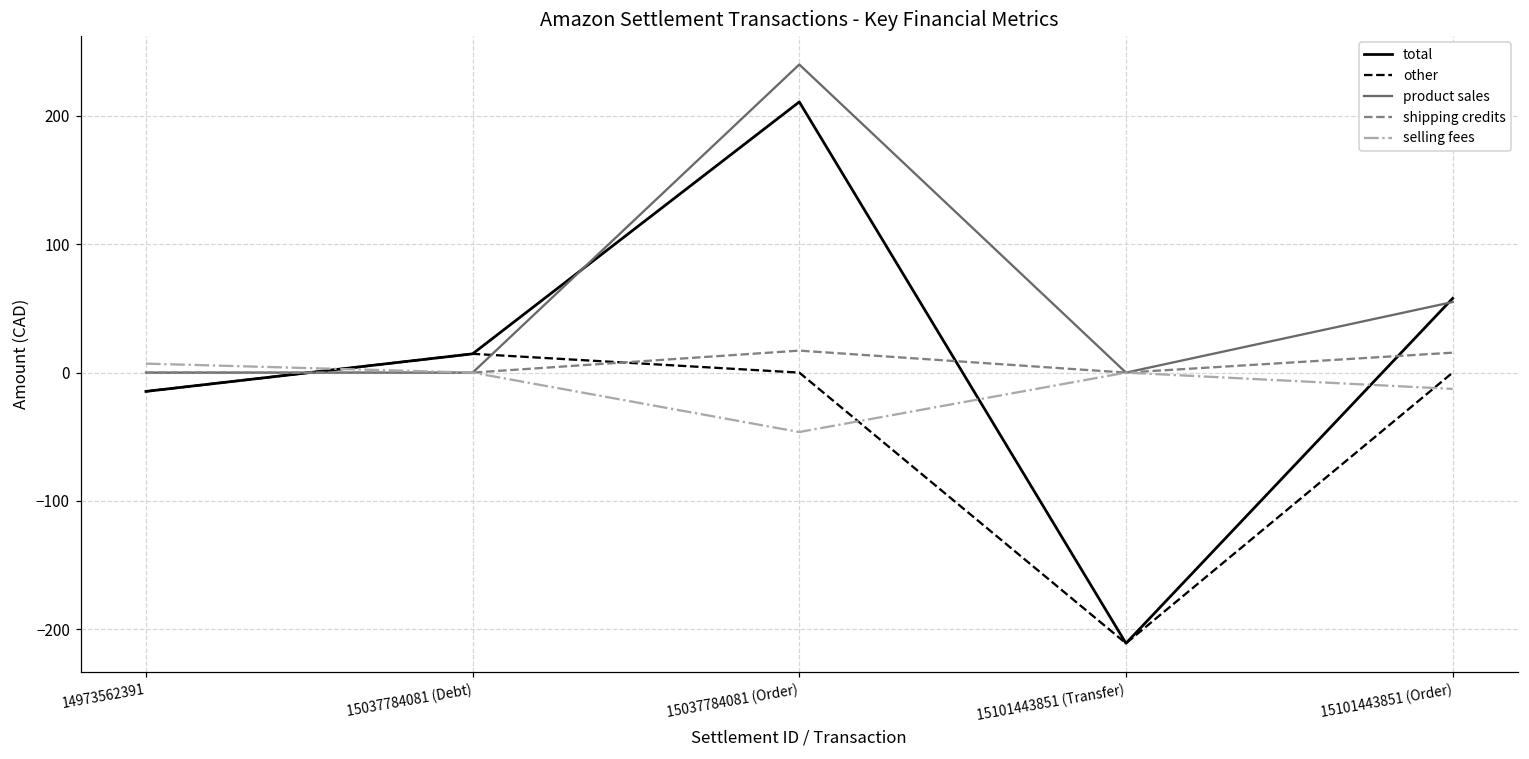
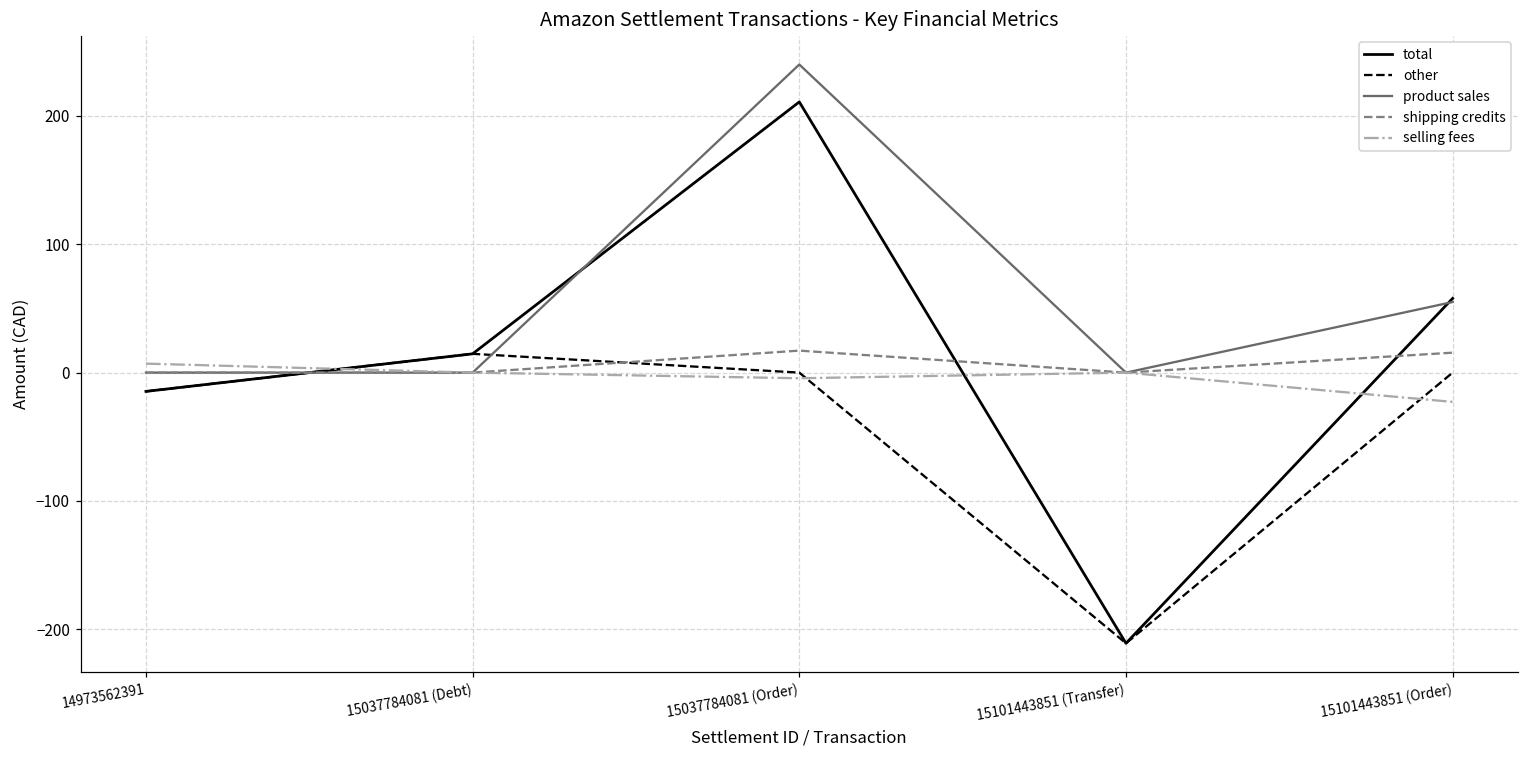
selling fees, 15037784081 (Order): -46 -> -4
selling fees, 15101443851 (Order): -13 -> -23
